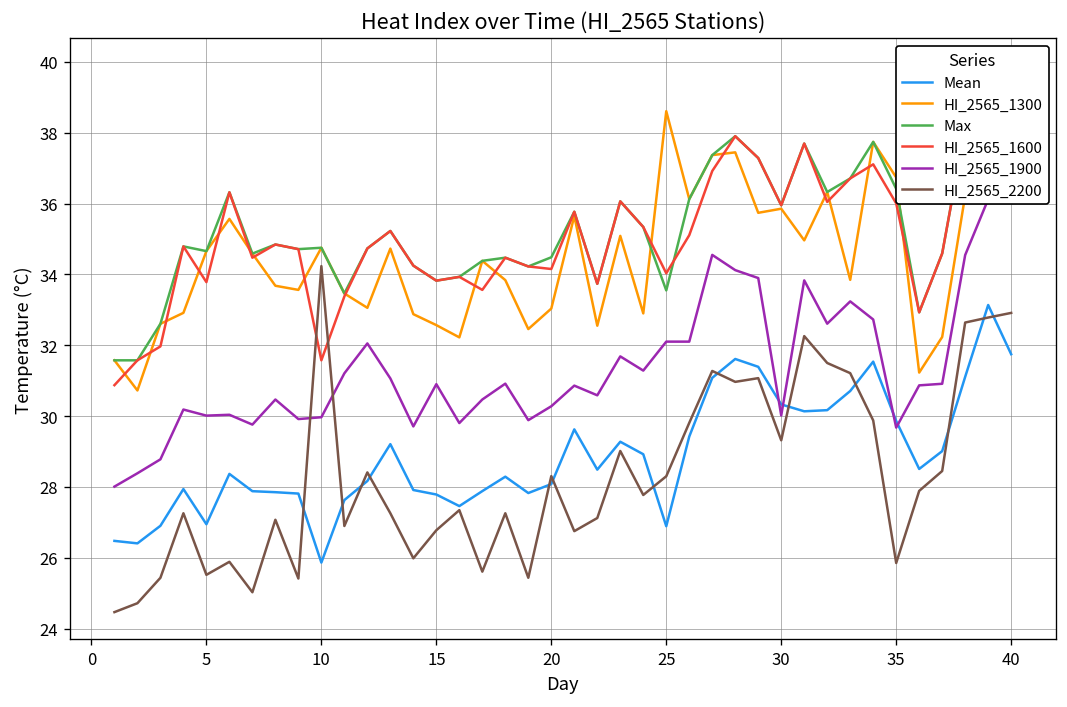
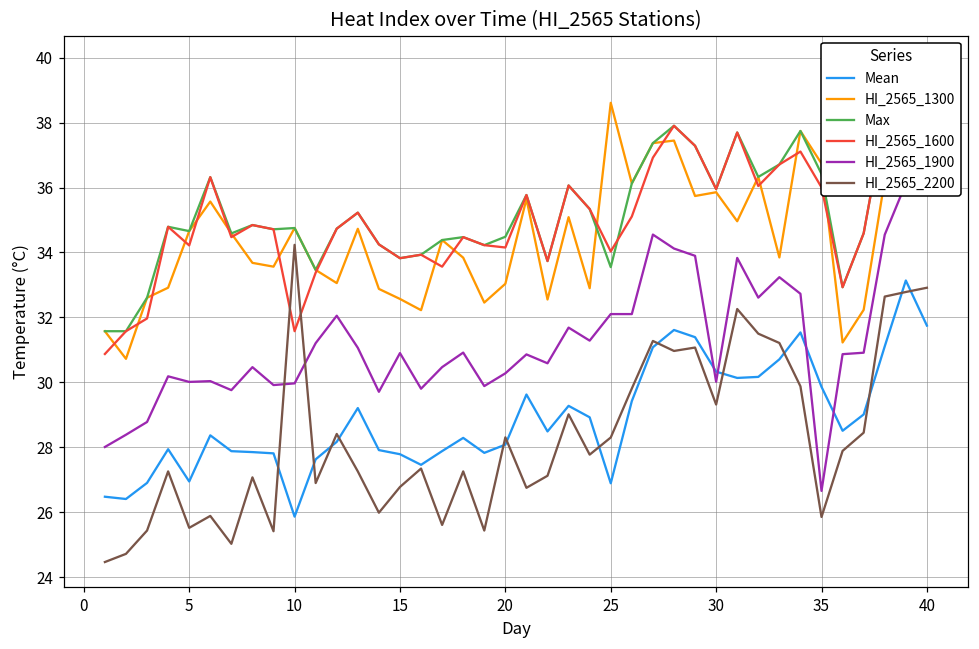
HI_2565_1600, 5: 33.8 -> 34.2
HI_2565_1900, 35: 29.7 -> 26.7
